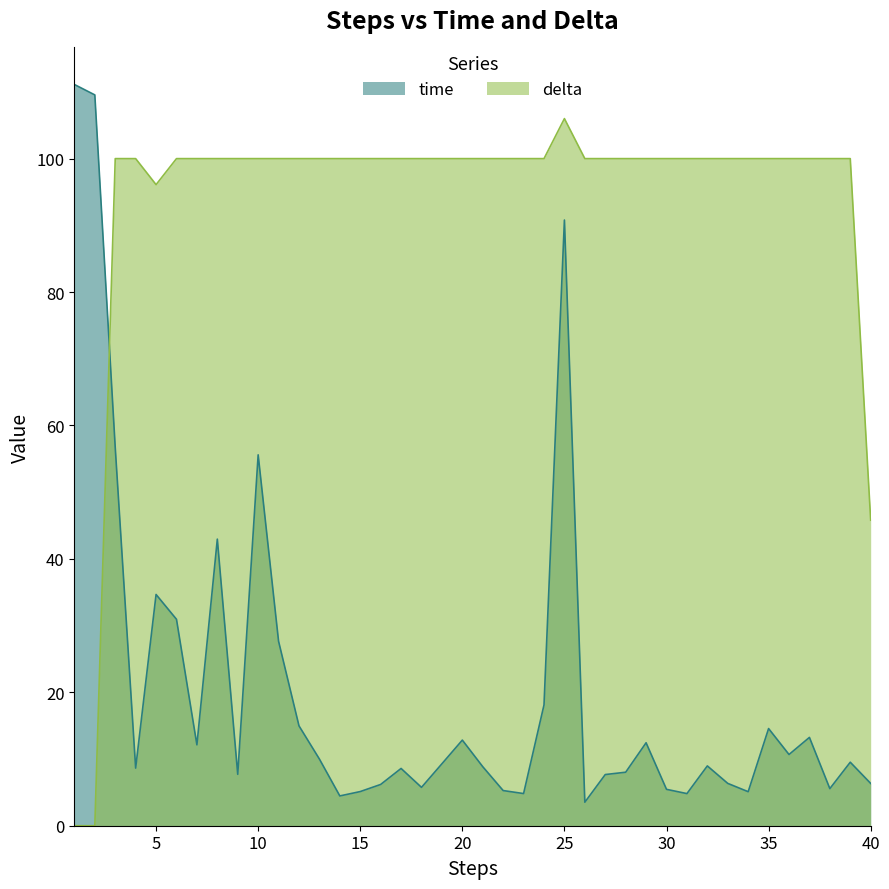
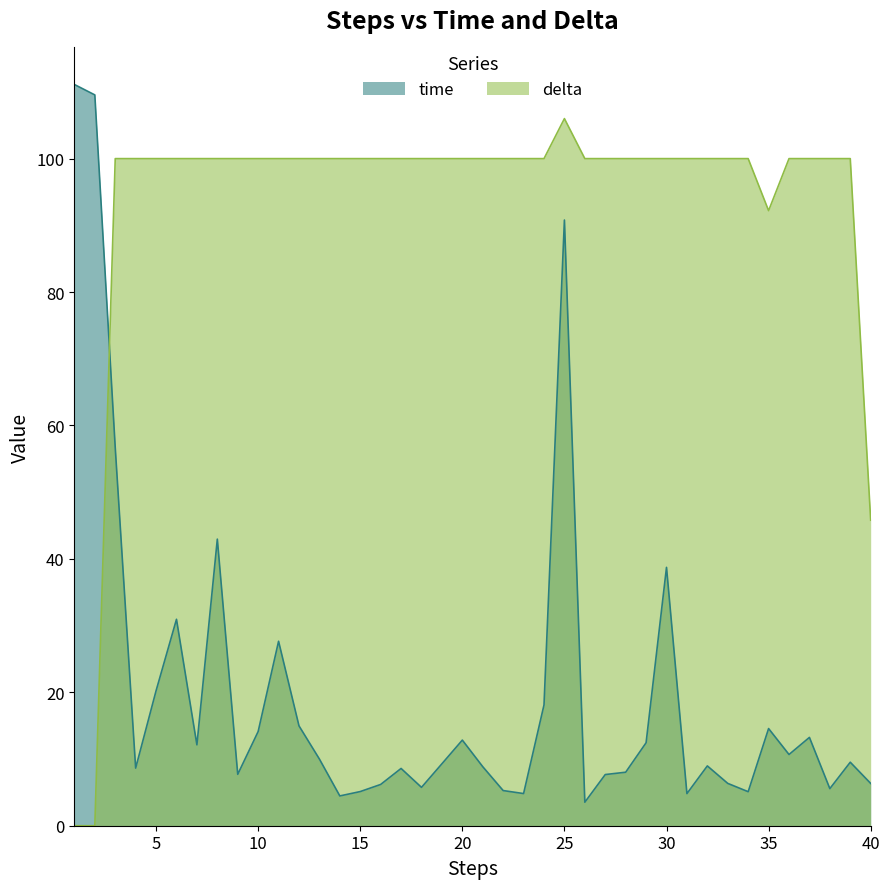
time, 5: 35 -> 20
delta, 5: 96 -> 100
time, 10: 56 -> 14
time, 30: 5 -> 39
delta, 35: 100 -> 92
